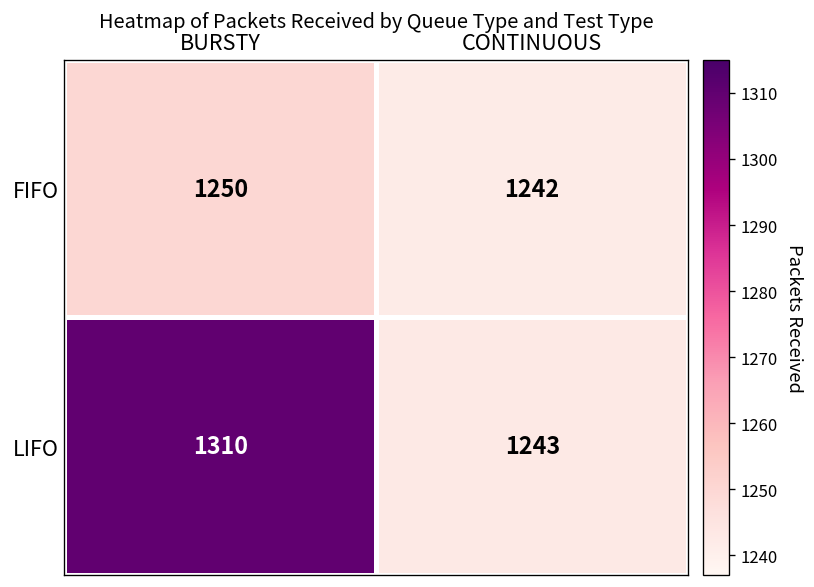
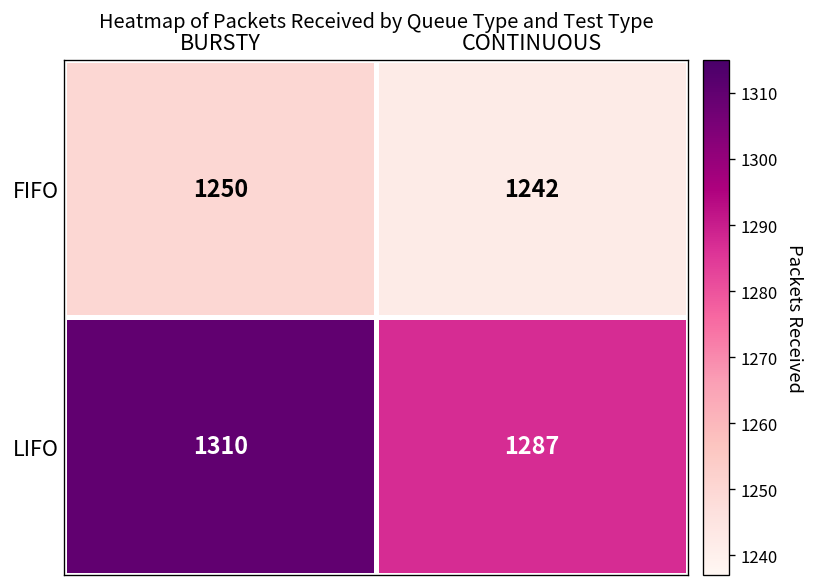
LIFO, CONTINUOUS: 1243 -> 1287
